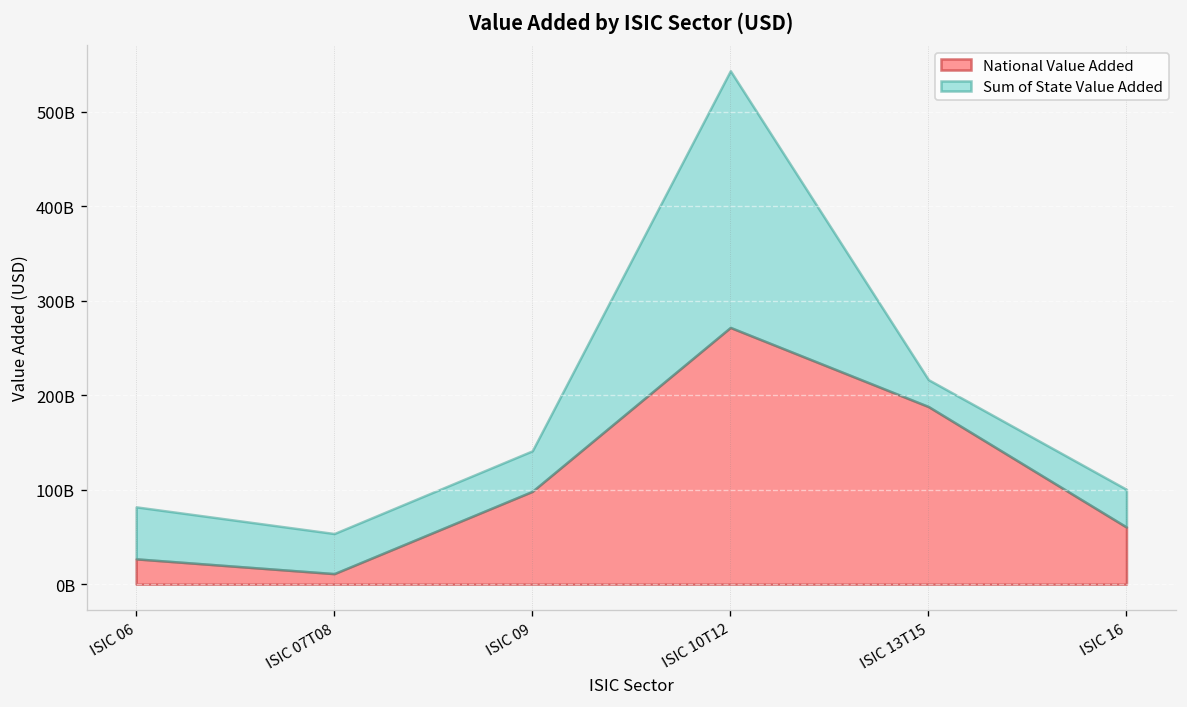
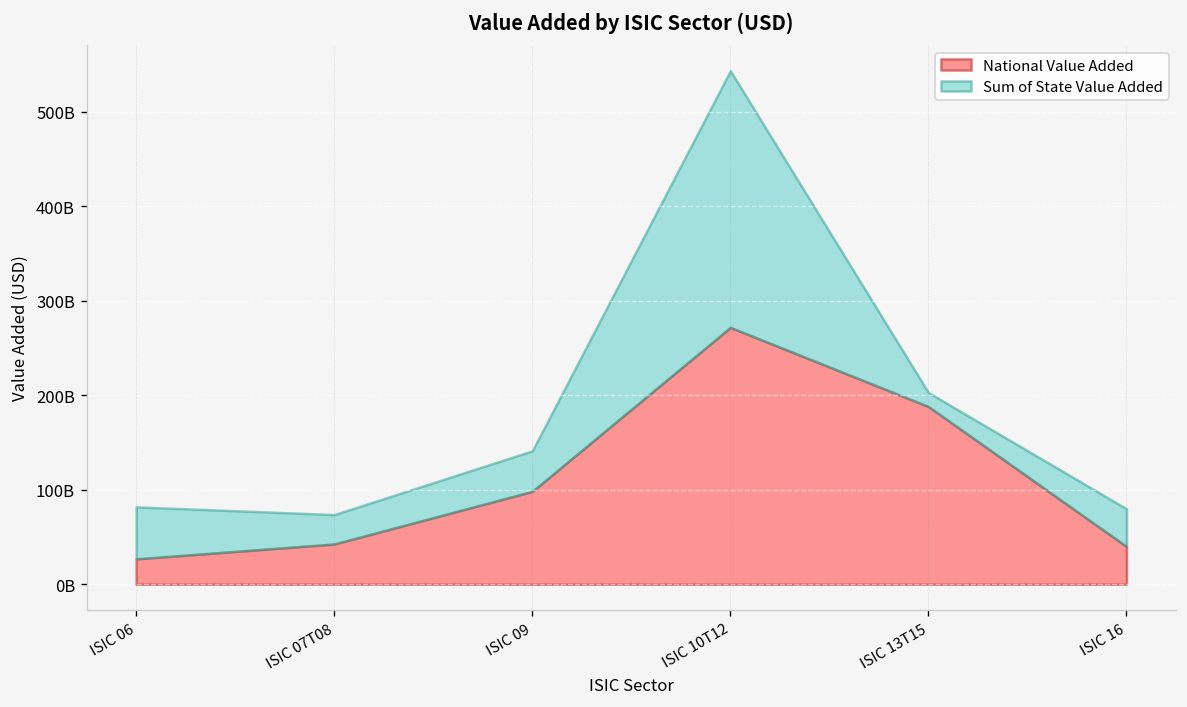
National Value Added, ISIC 07T08: 10000000000 -> 40000000000
Sum of State Value Added, ISIC 07T08: 40000000000 -> 30000000000
Sum of State Value Added, ISIC 13T15: 30000000000 -> 10000000000
National Value Added, ISIC 16: 60000000000 -> 40000000000
